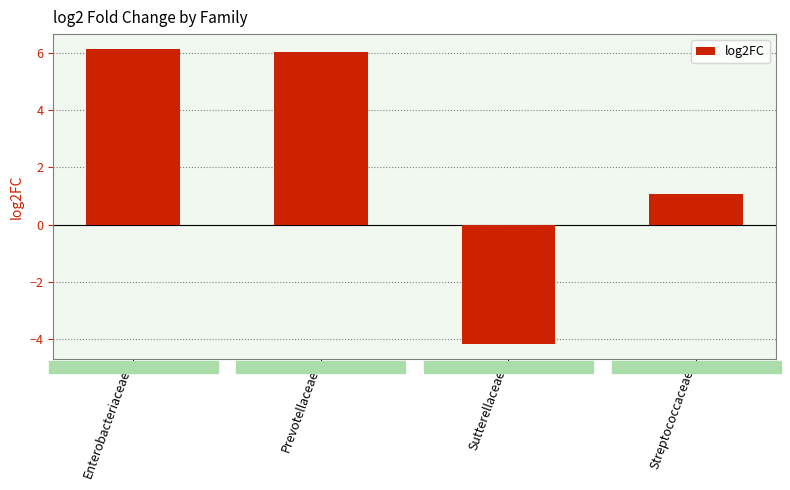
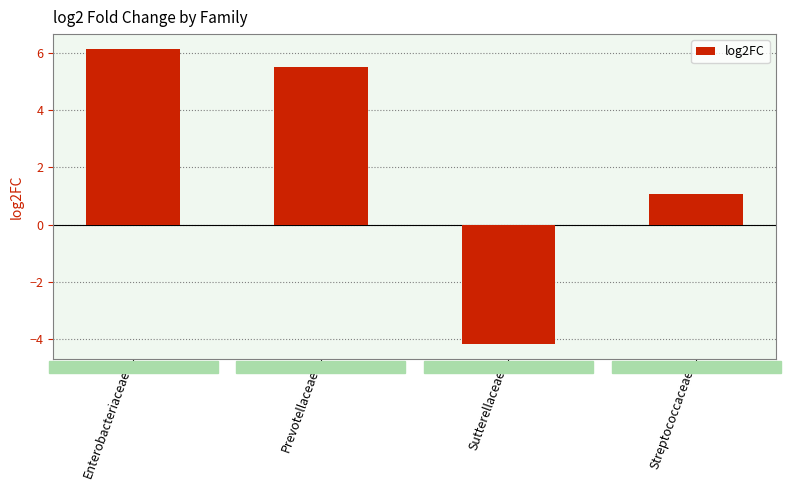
Prevotellaceae: 6.0 -> 5.5
